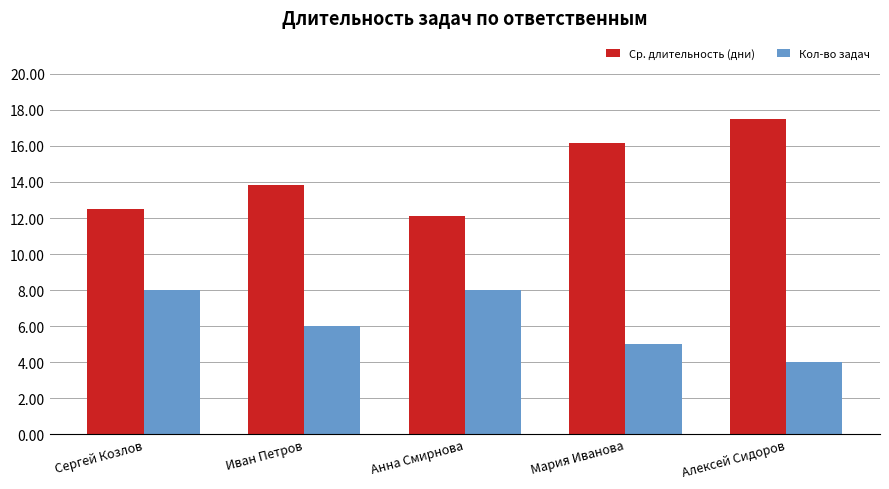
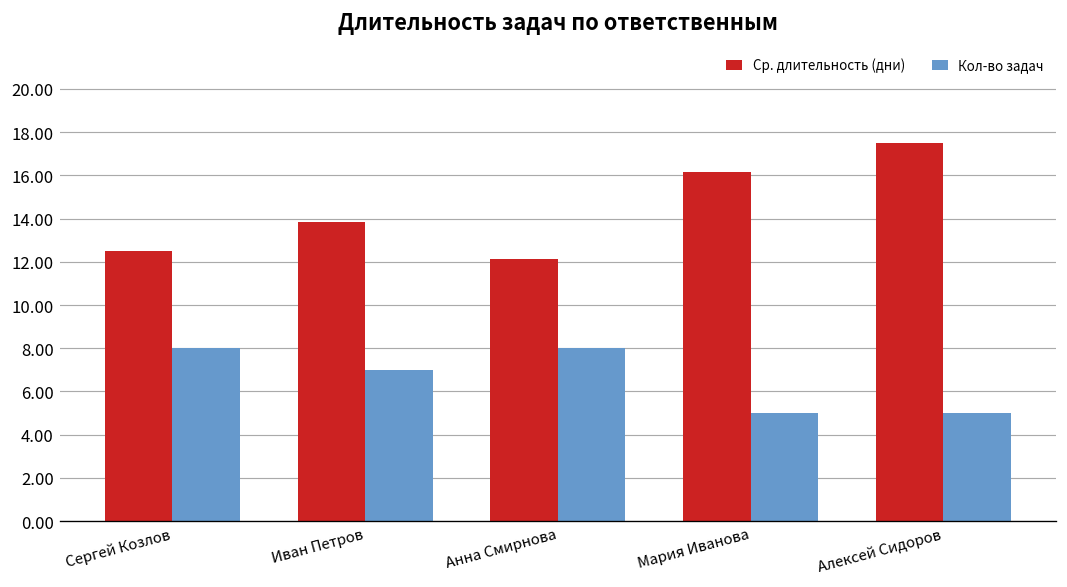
Кол-во задач, Иван Петров: 6 -> 7
Кол-во задач, Алексей Сидоров: 4 -> 5
